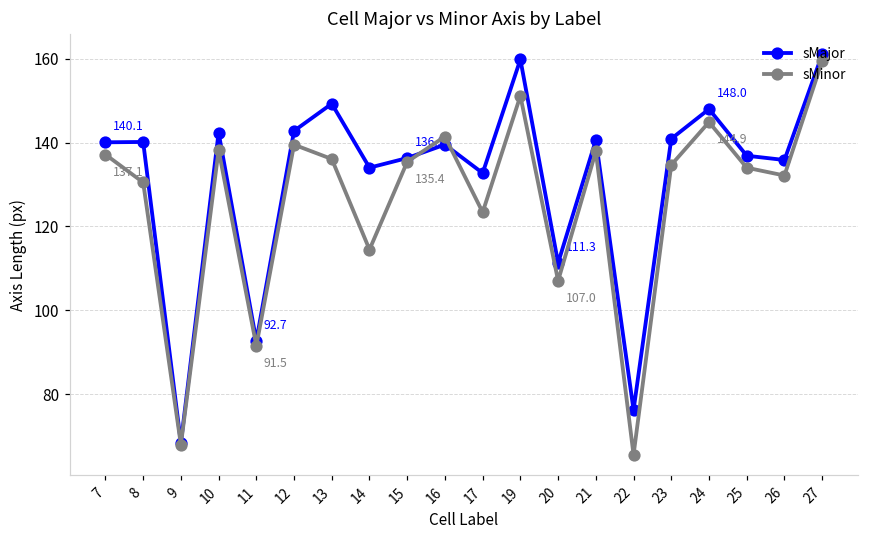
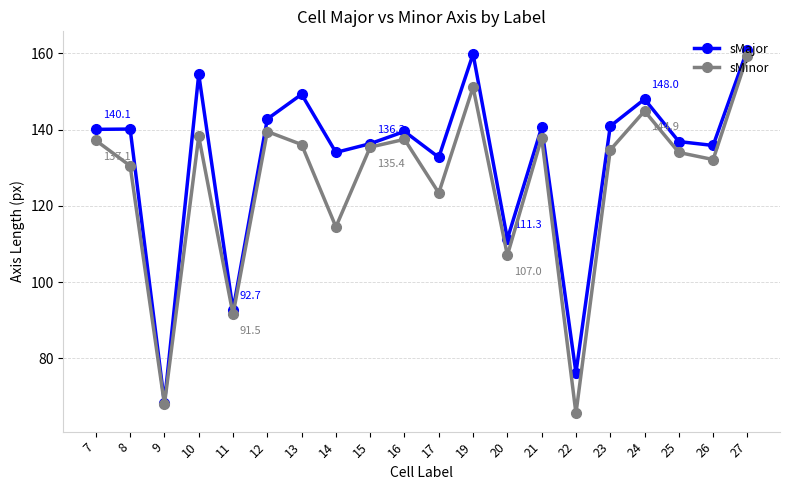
sMajor, 10: 142 -> 154
sMinor, 16: 141 -> 137
